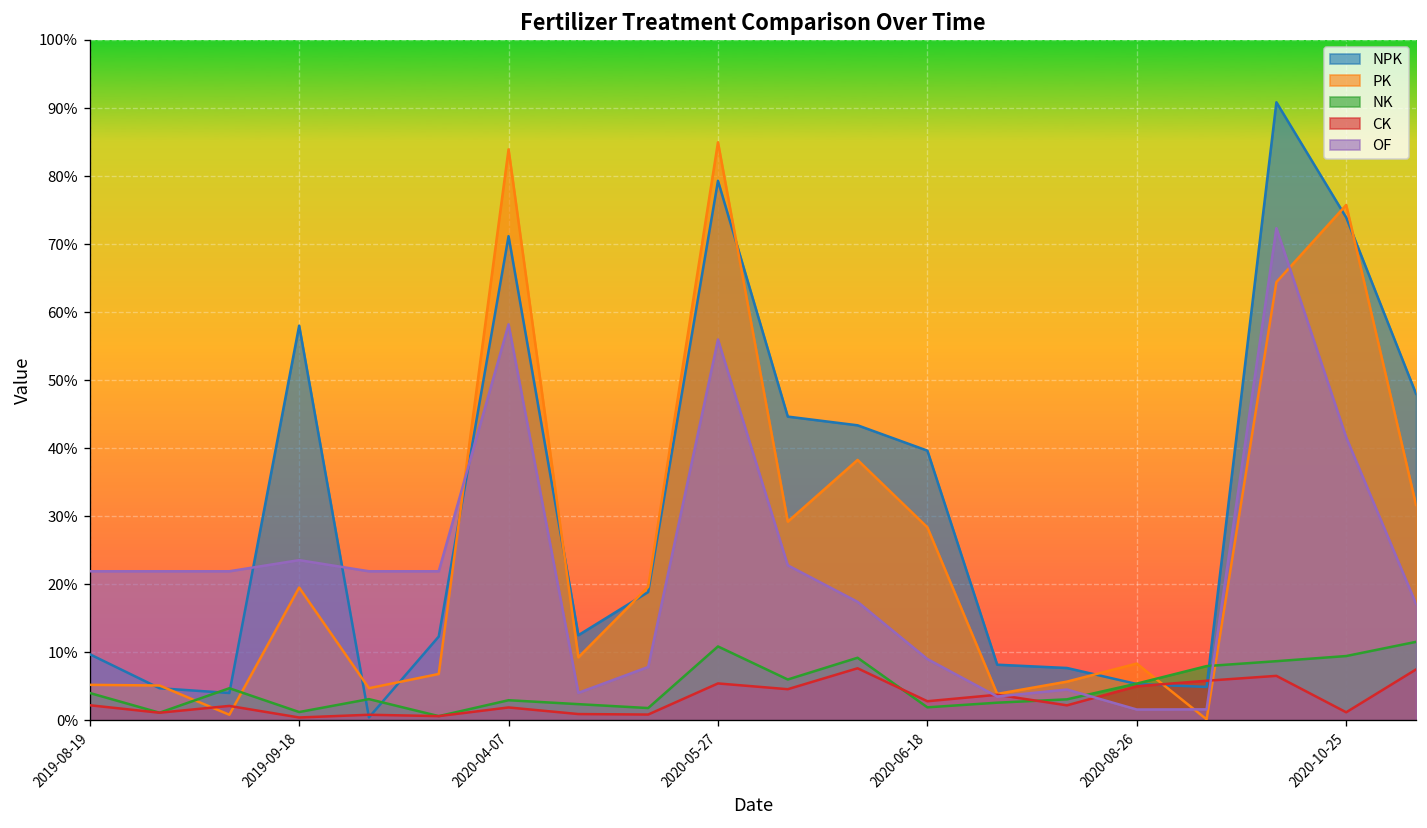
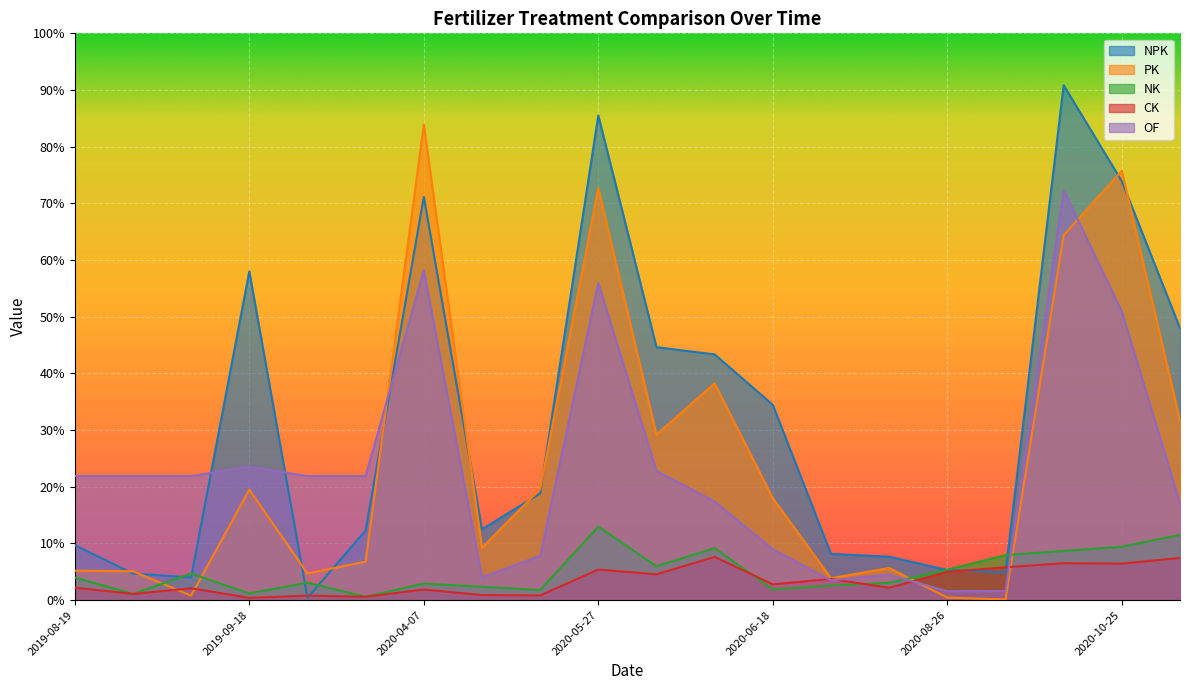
NPK, 2020-05-27: 79% -> 86%
PK, 2020-05-27: 85% -> 73%
NK, 2020-05-27: 11% -> 13%
NPK, 2020-06-18: 40% -> 34%
PK, 2020-06-18: 28% -> 18%
PK, 2020-08-26: 8% -> 0%
CK, 2020-10-25: 1% -> 6%
OF, 2020-10-25: 42% -> 51%
